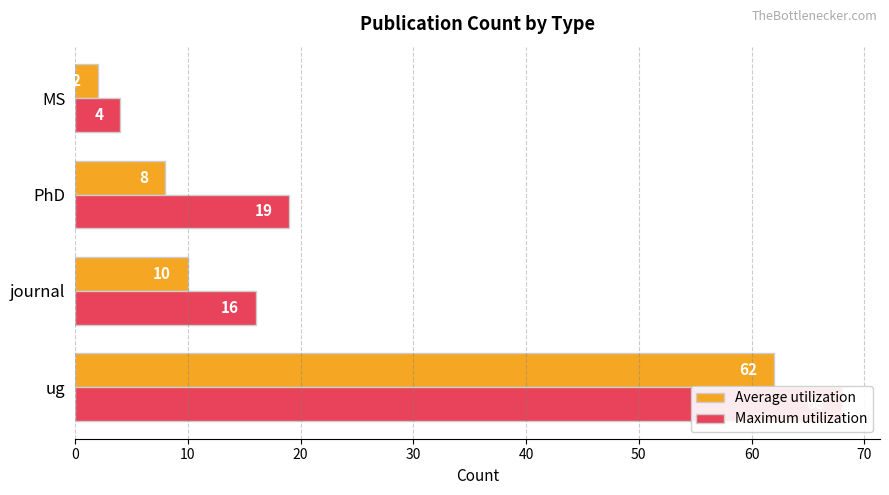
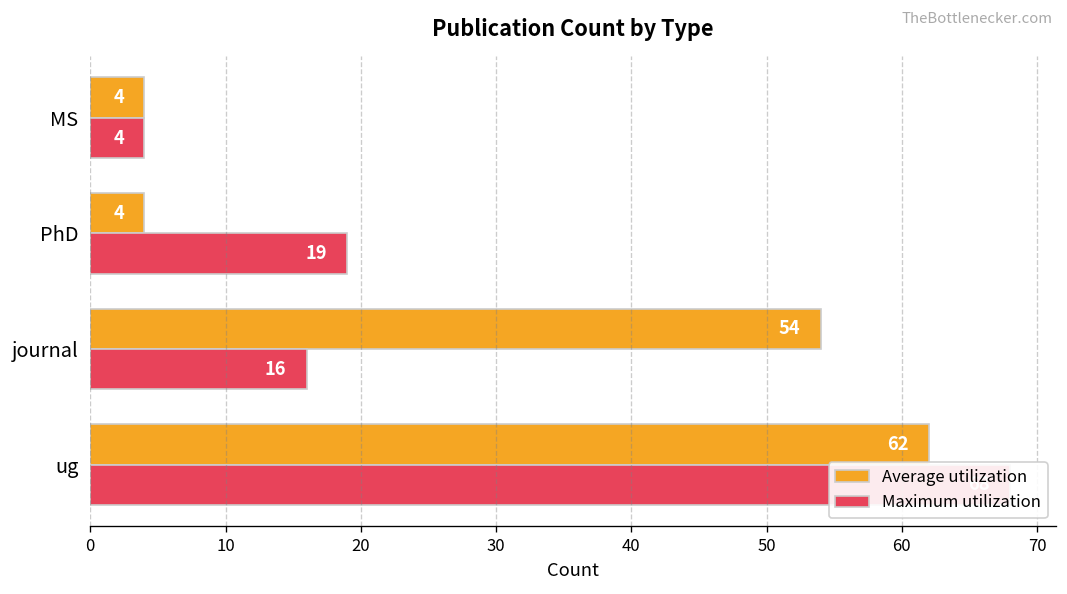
Average utilization, MS: 2 -> 4
Average utilization, PhD: 8 -> 4
Average utilization, journal: 10 -> 54
